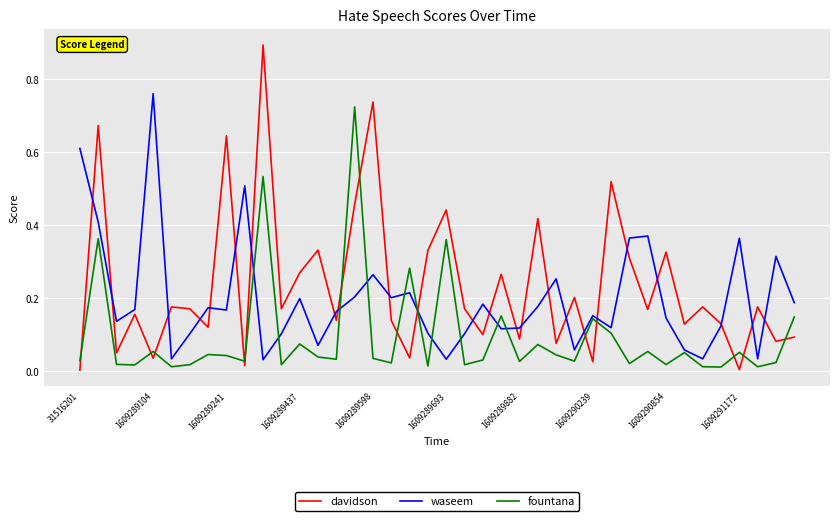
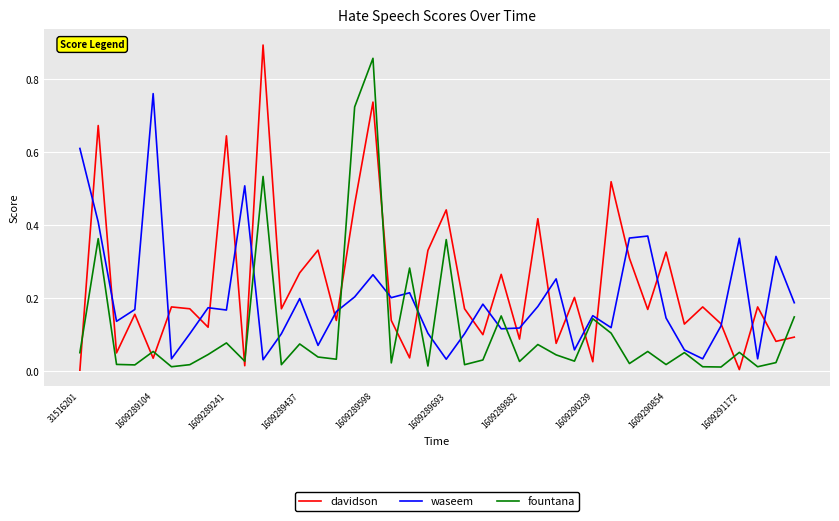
fountana, 31516201: 0.03 -> 0.05
fountana, 1609289241: 0.04 -> 0.08
fountana, 1609289598: 0.03 -> 0.86
